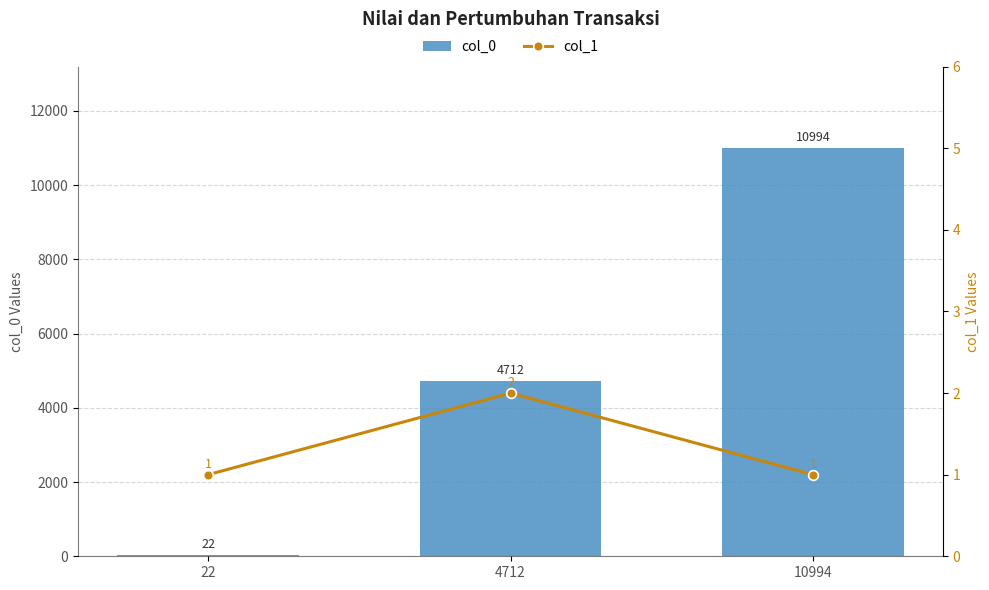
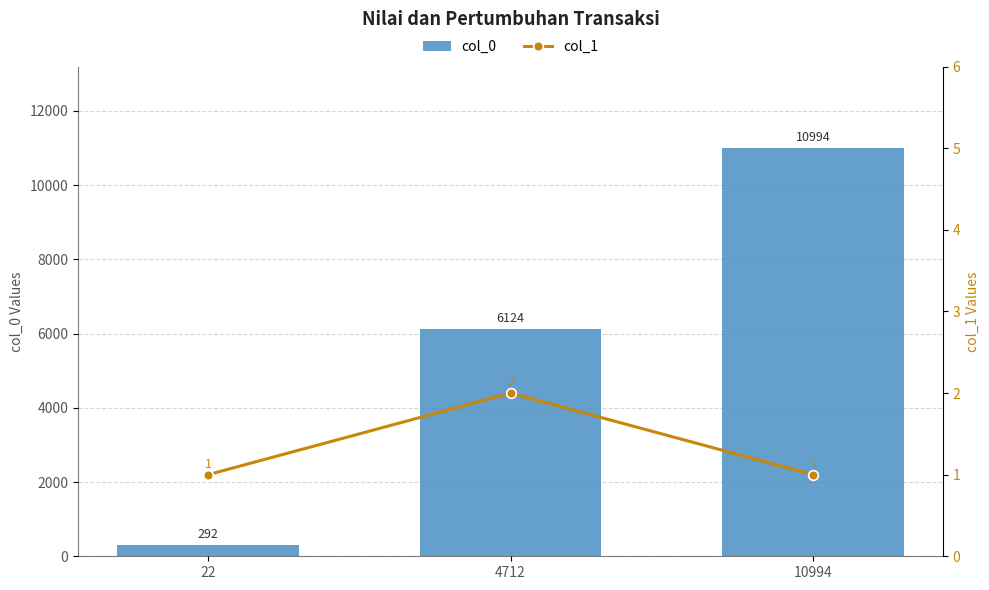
col_0, 22: 22 -> 292
col_0, 4712: 4712 -> 6124
